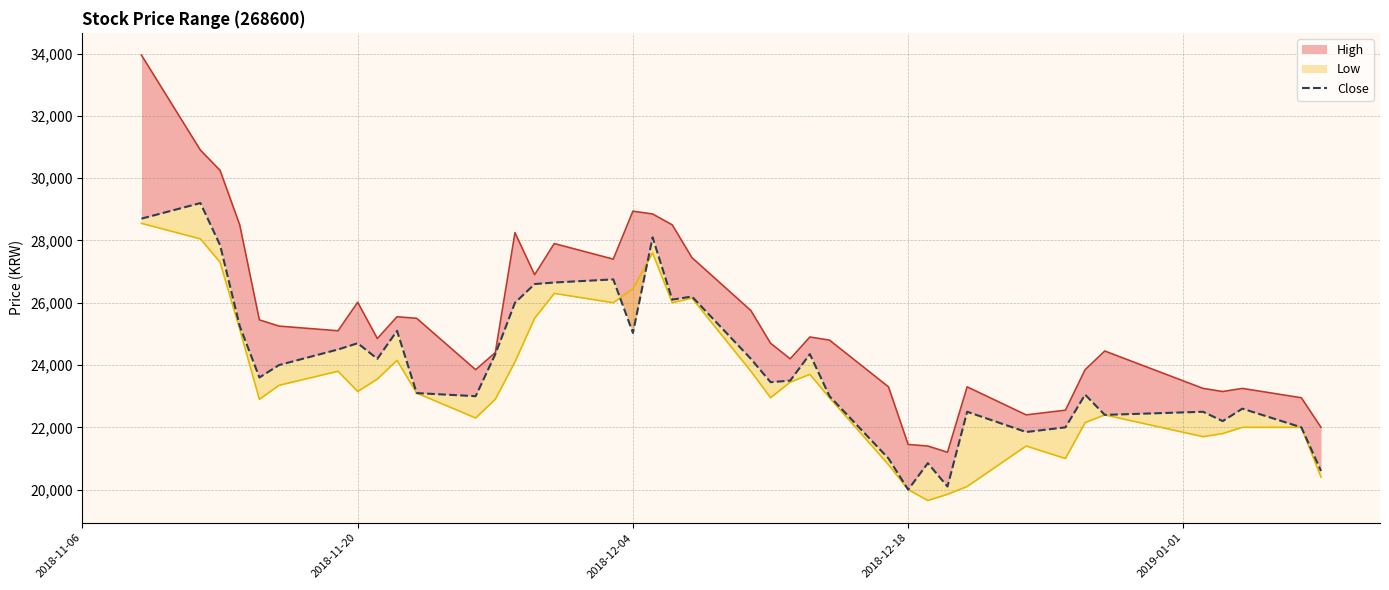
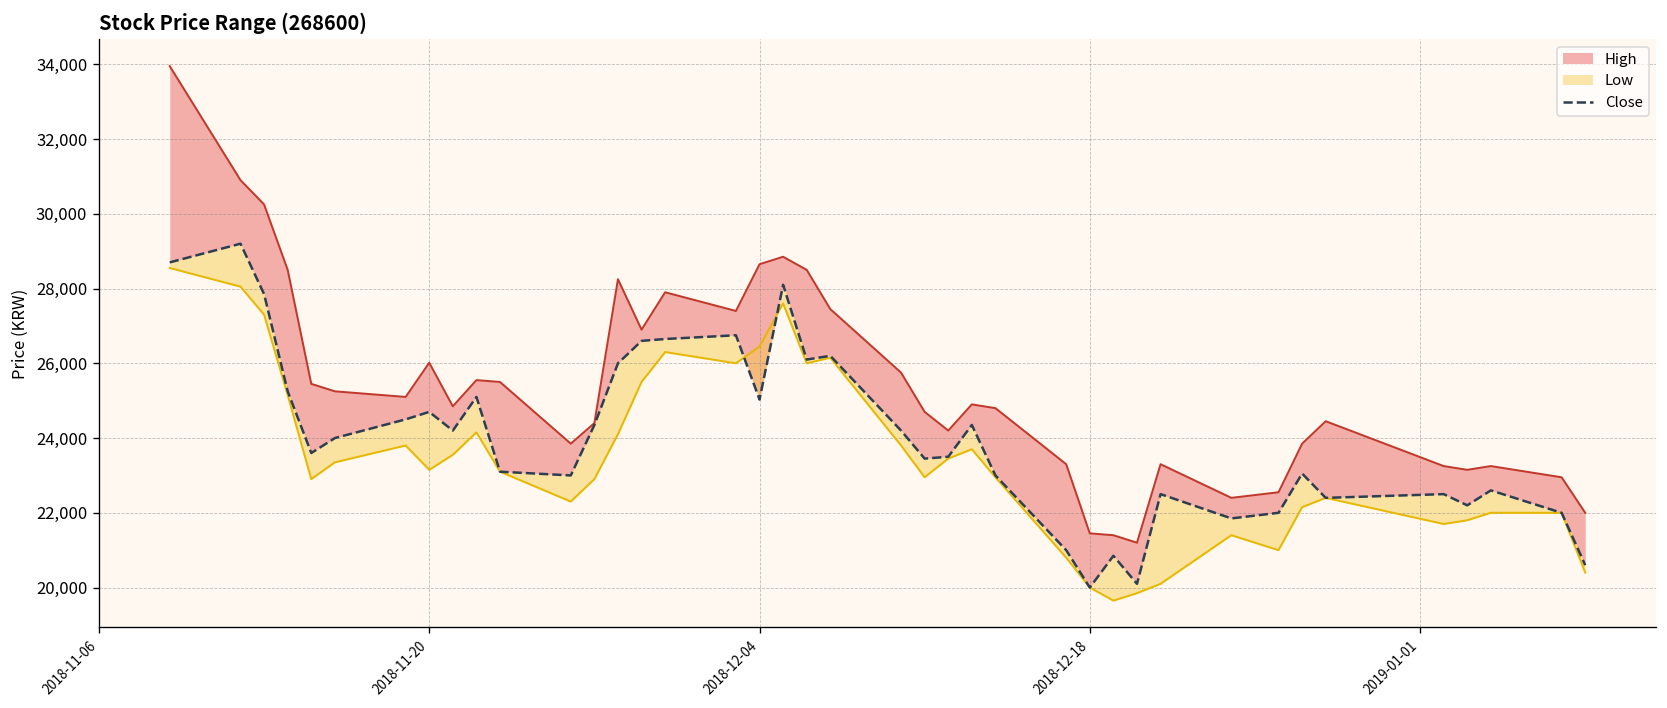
High, 2018-12-04: 28,900 -> 28,700
